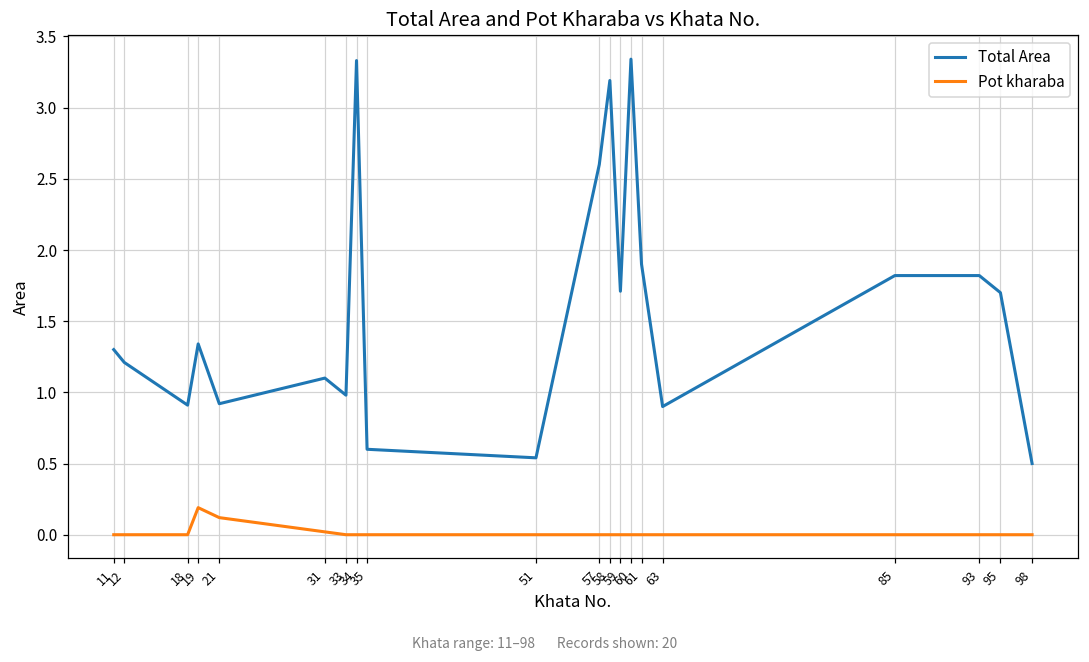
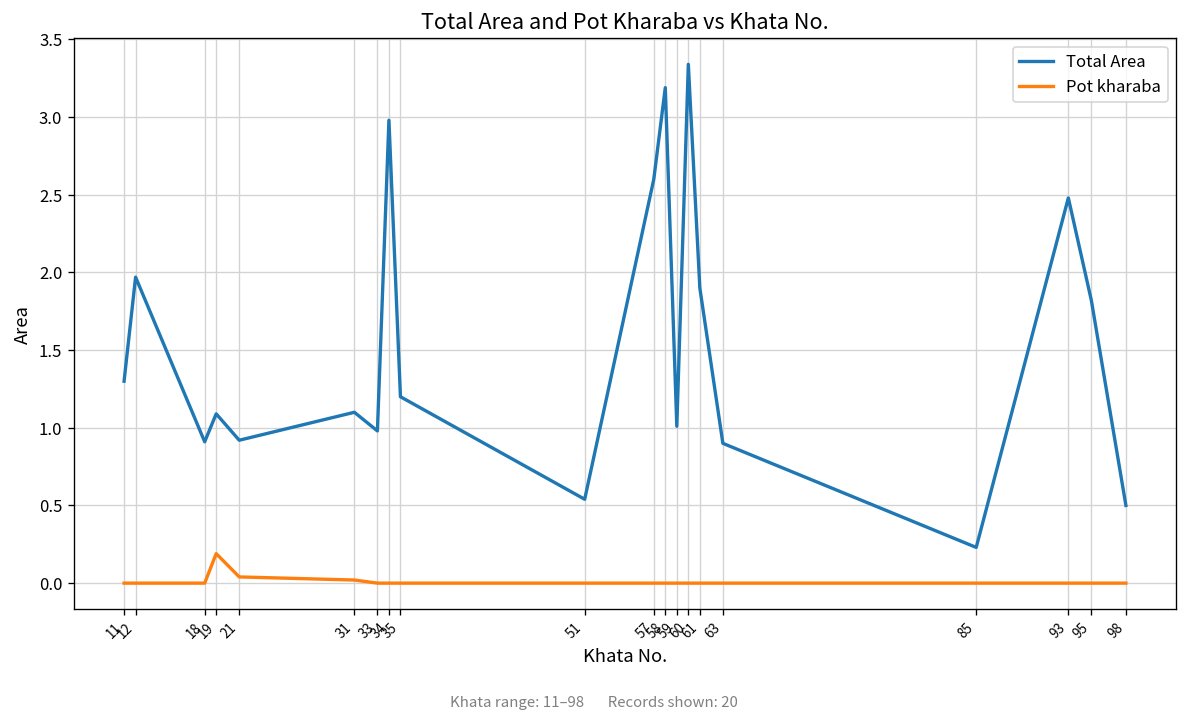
Total Area, 12: 1.21 -> 1.97
Total Area, 19: 1.34 -> 1.09
Pot kharaba, 21: 0.12 -> 0.04
Total Area, 34: 3.33 -> 2.98
Total Area, 35: 0.6 -> 1.2
Total Area, 59: 1.71 -> 1.01
Total Area, 85: 1.82 -> 0.23
Total Area, 93: 1.82 -> 2.48
Total Area, 95: 1.70 -> 1.82
